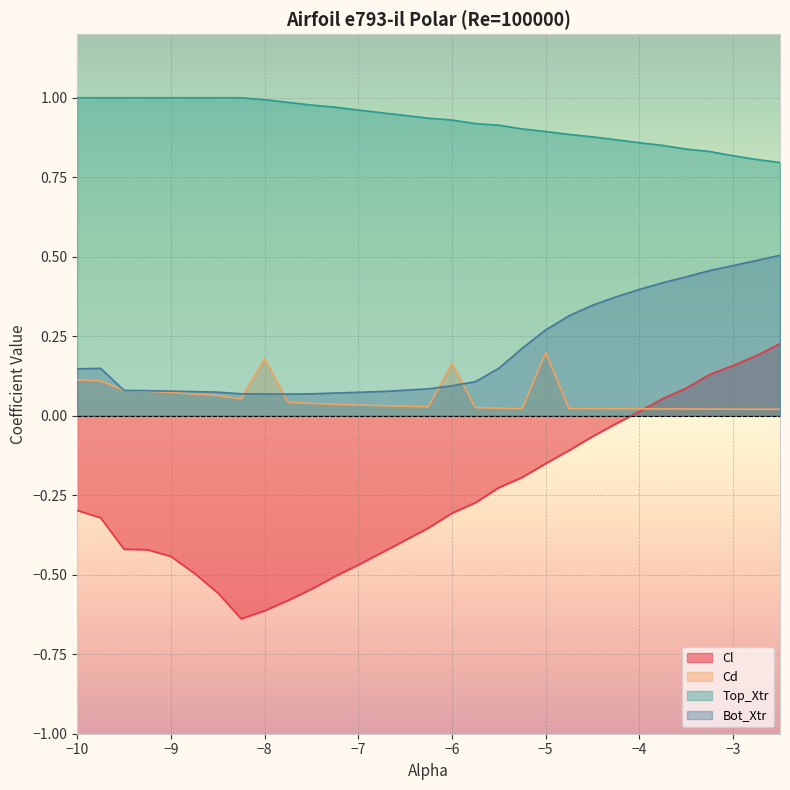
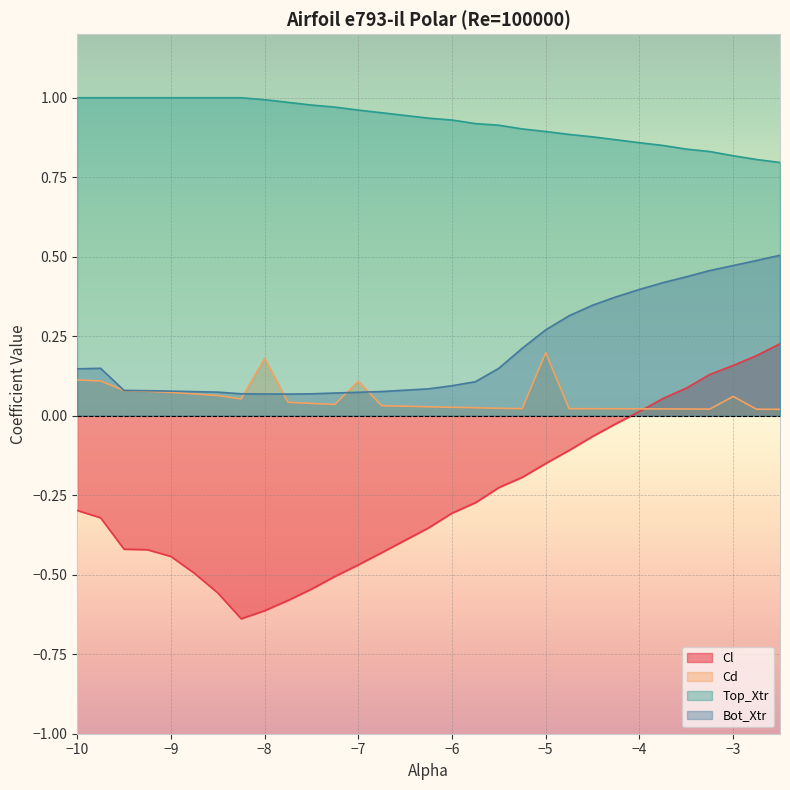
Cd, −7: 0.03 -> 0.11
Cd, −6: 0.16 -> 0.03
Cd, −3: 0.02 -> 0.06
